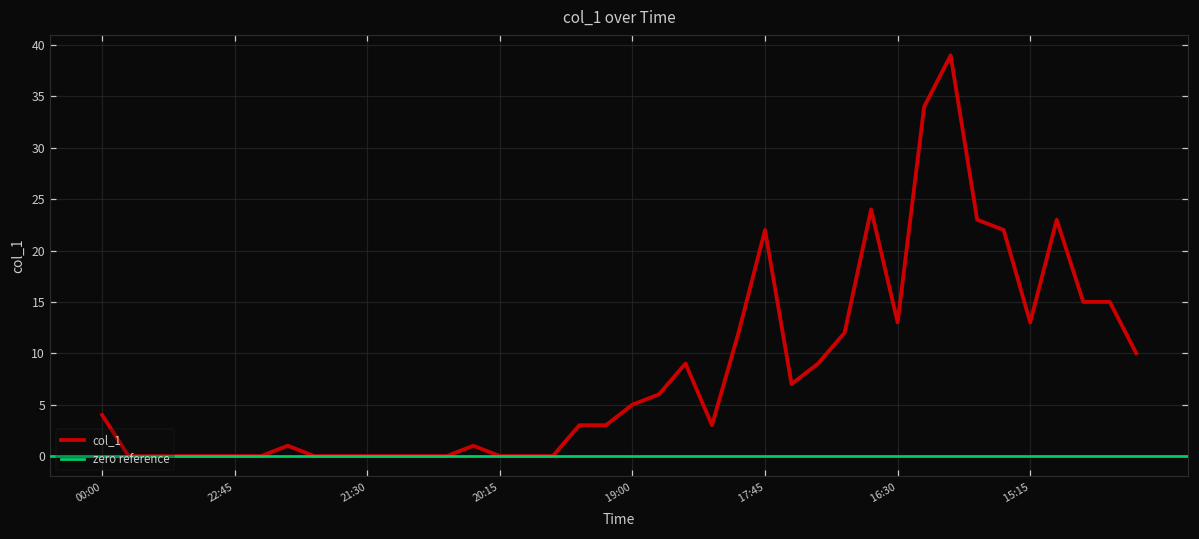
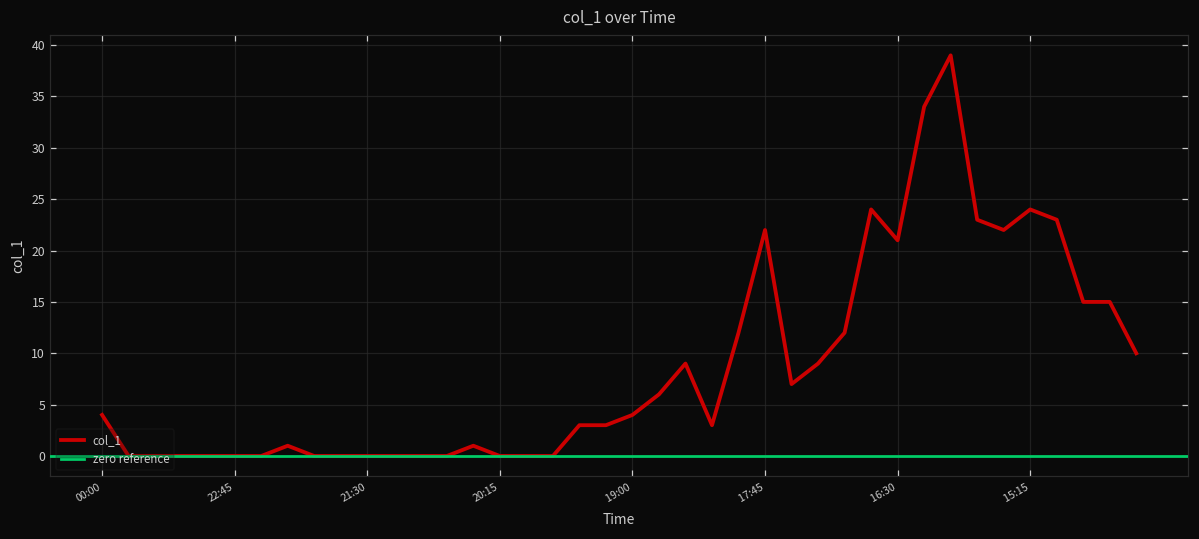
19:00: 5 -> 4
16:30: 13 -> 21
15:15: 13 -> 24
